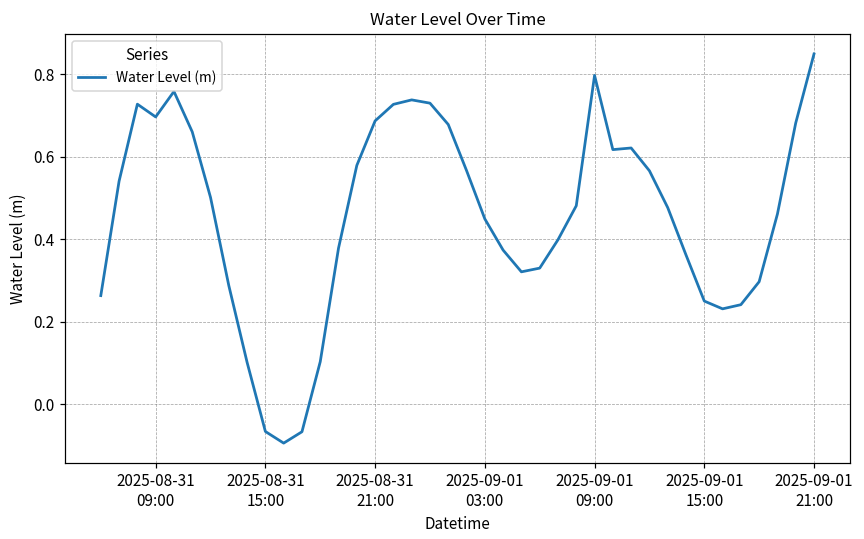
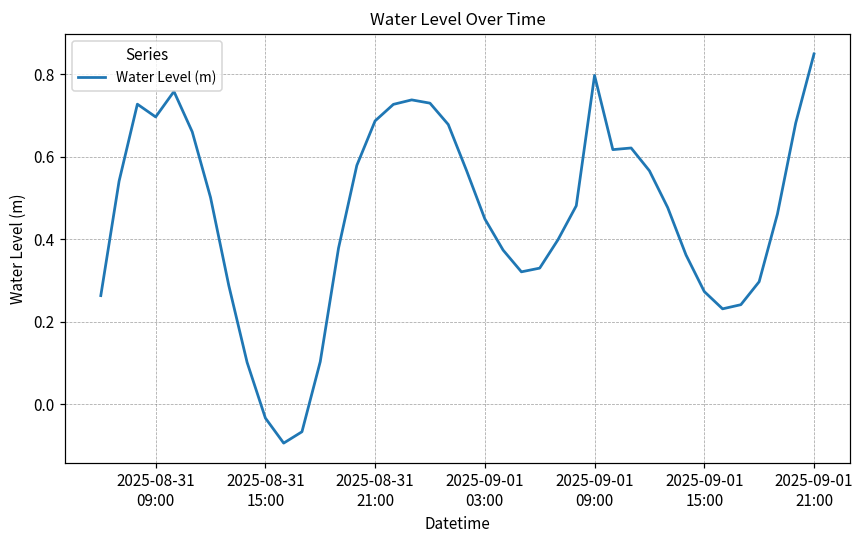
2025-08-31 15:00: -0.07 -> -0.03
2025-09-01 15:00: 0.25 -> 0.27
